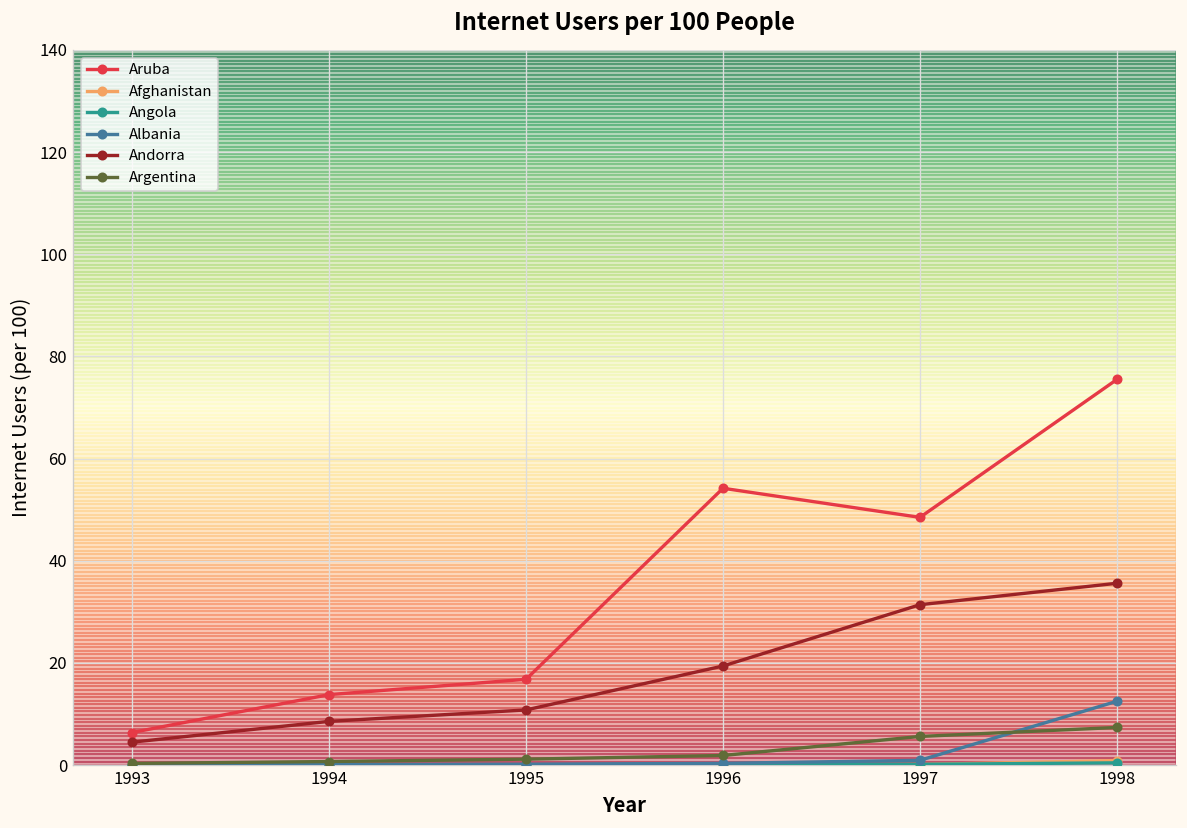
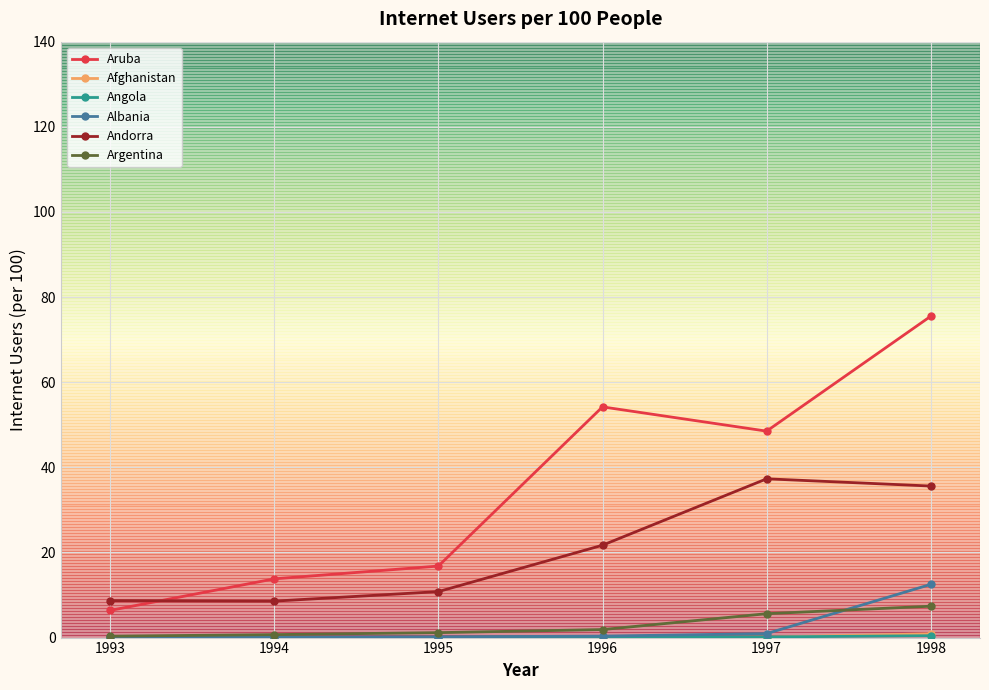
Andorra, 1993: 4 -> 9
Andorra, 1996: 19 -> 22
Andorra, 1997: 31 -> 37
